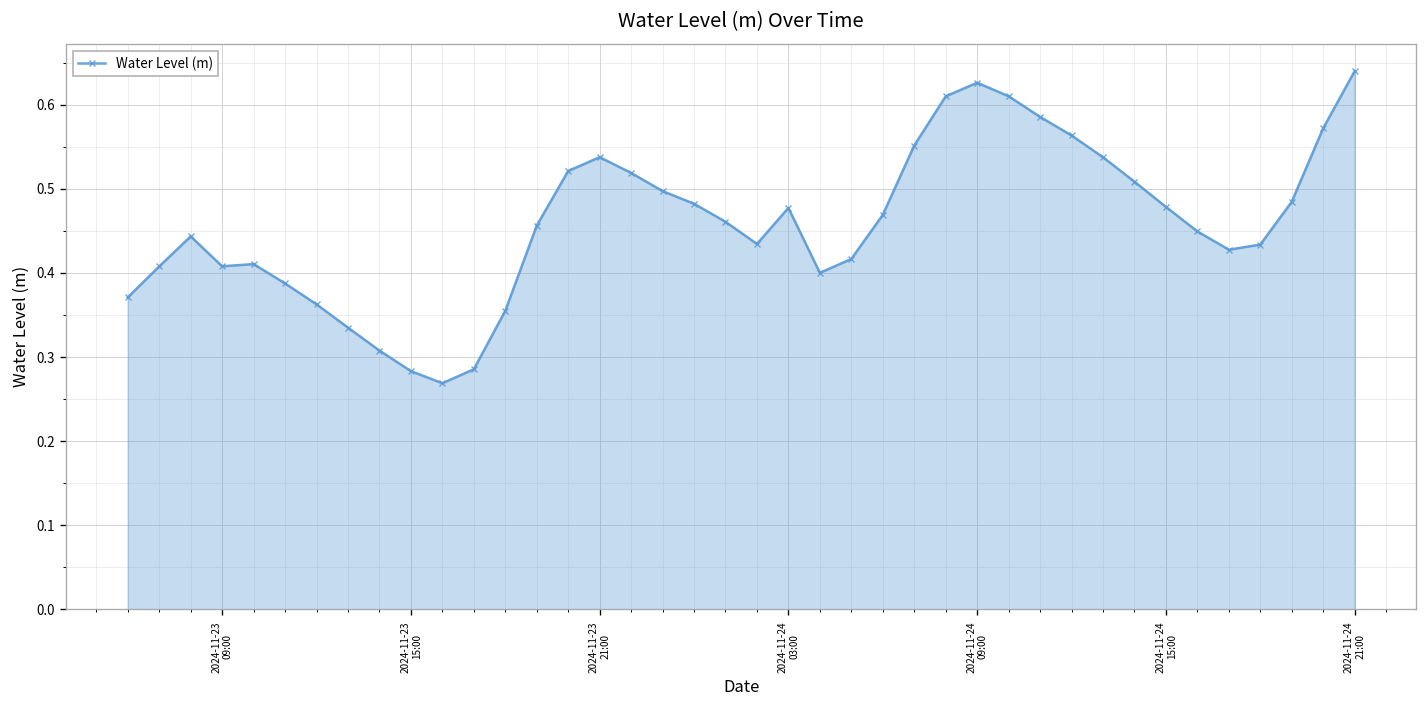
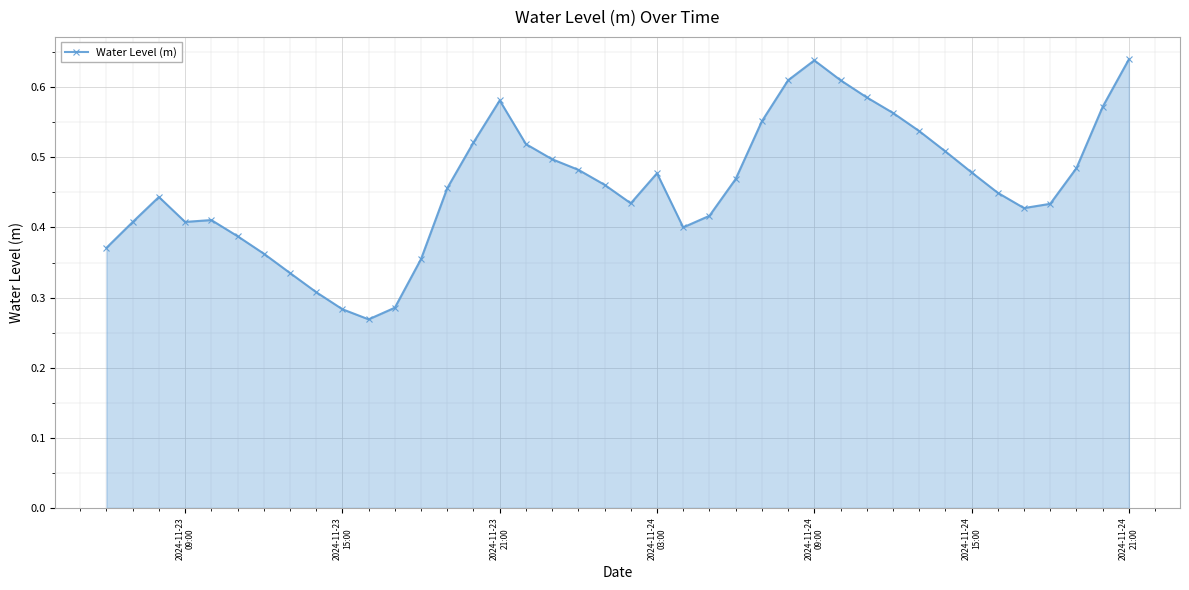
2024-11-23 21:00: 0.54 -> 0.58
2024-11-24 09:00: 0.63 -> 0.64
